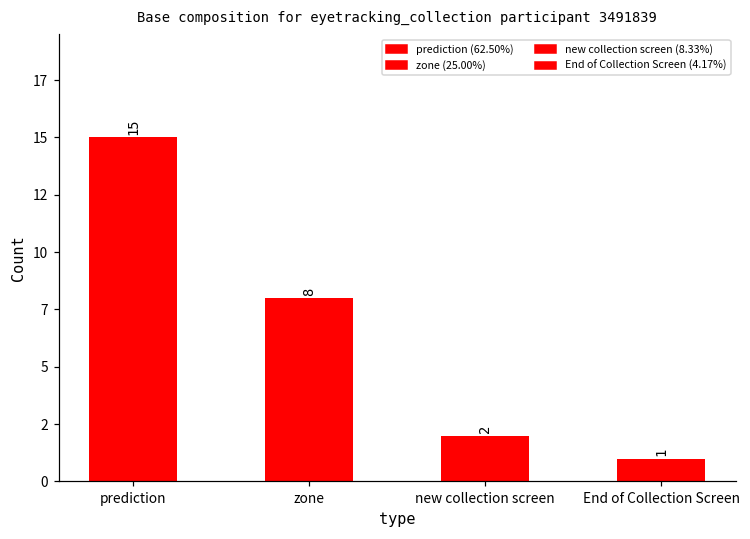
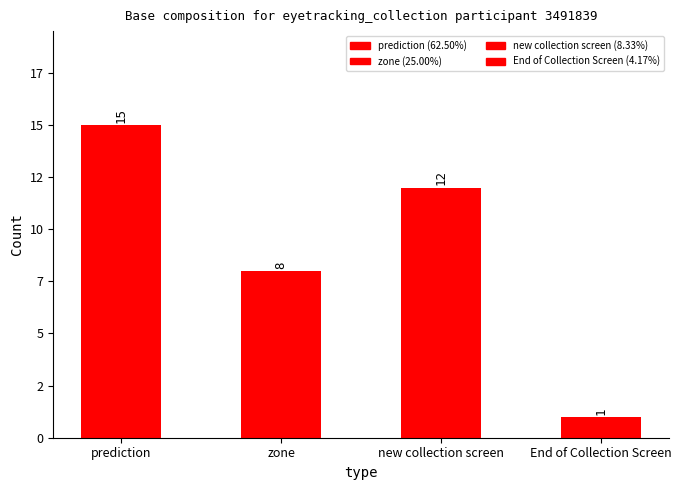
new collection screen: 2 -> 12
